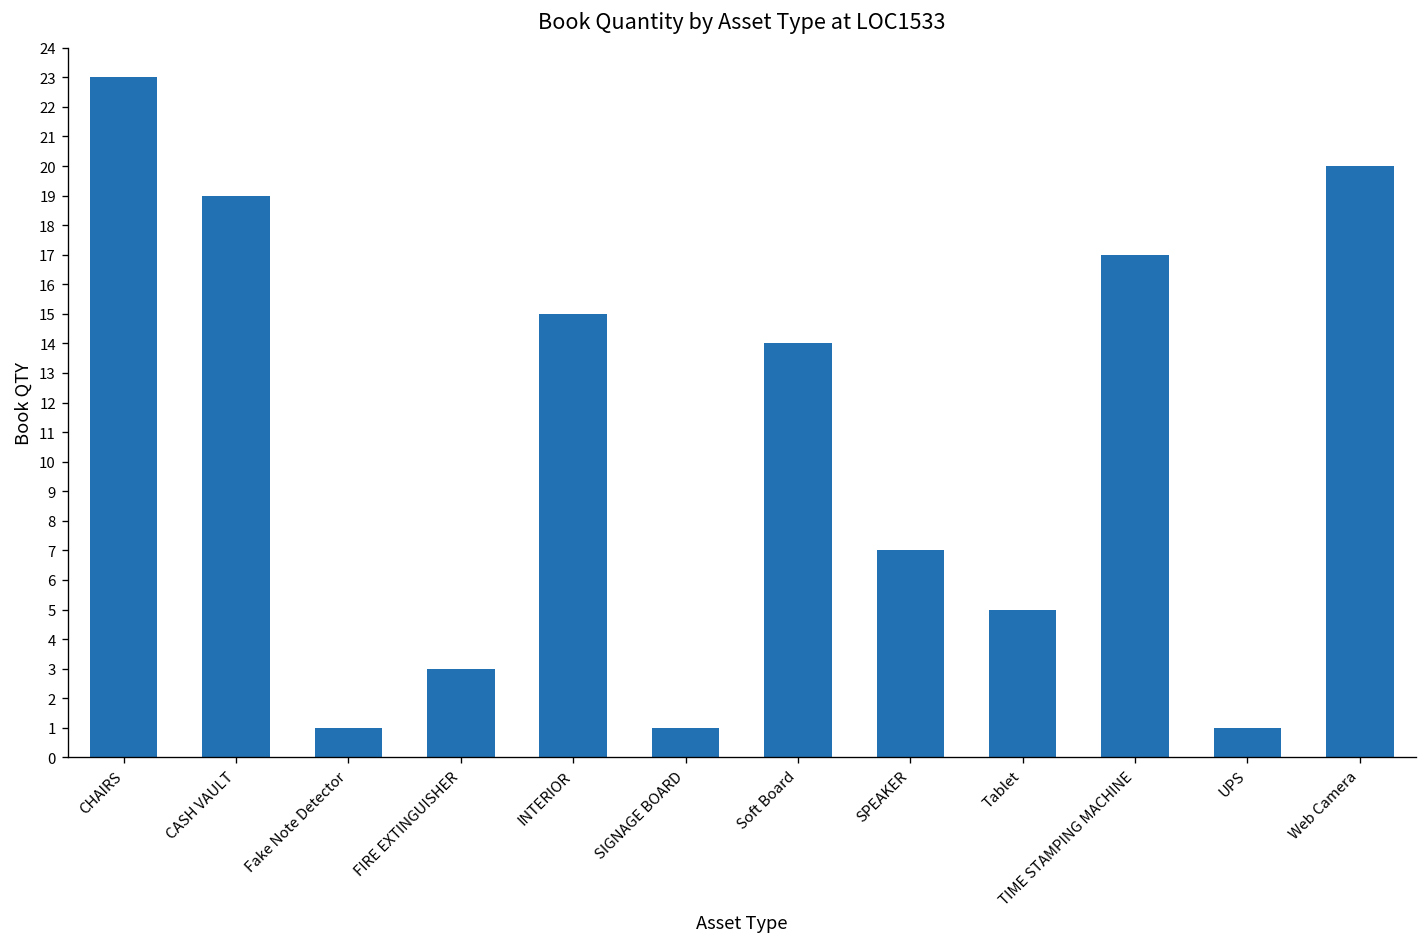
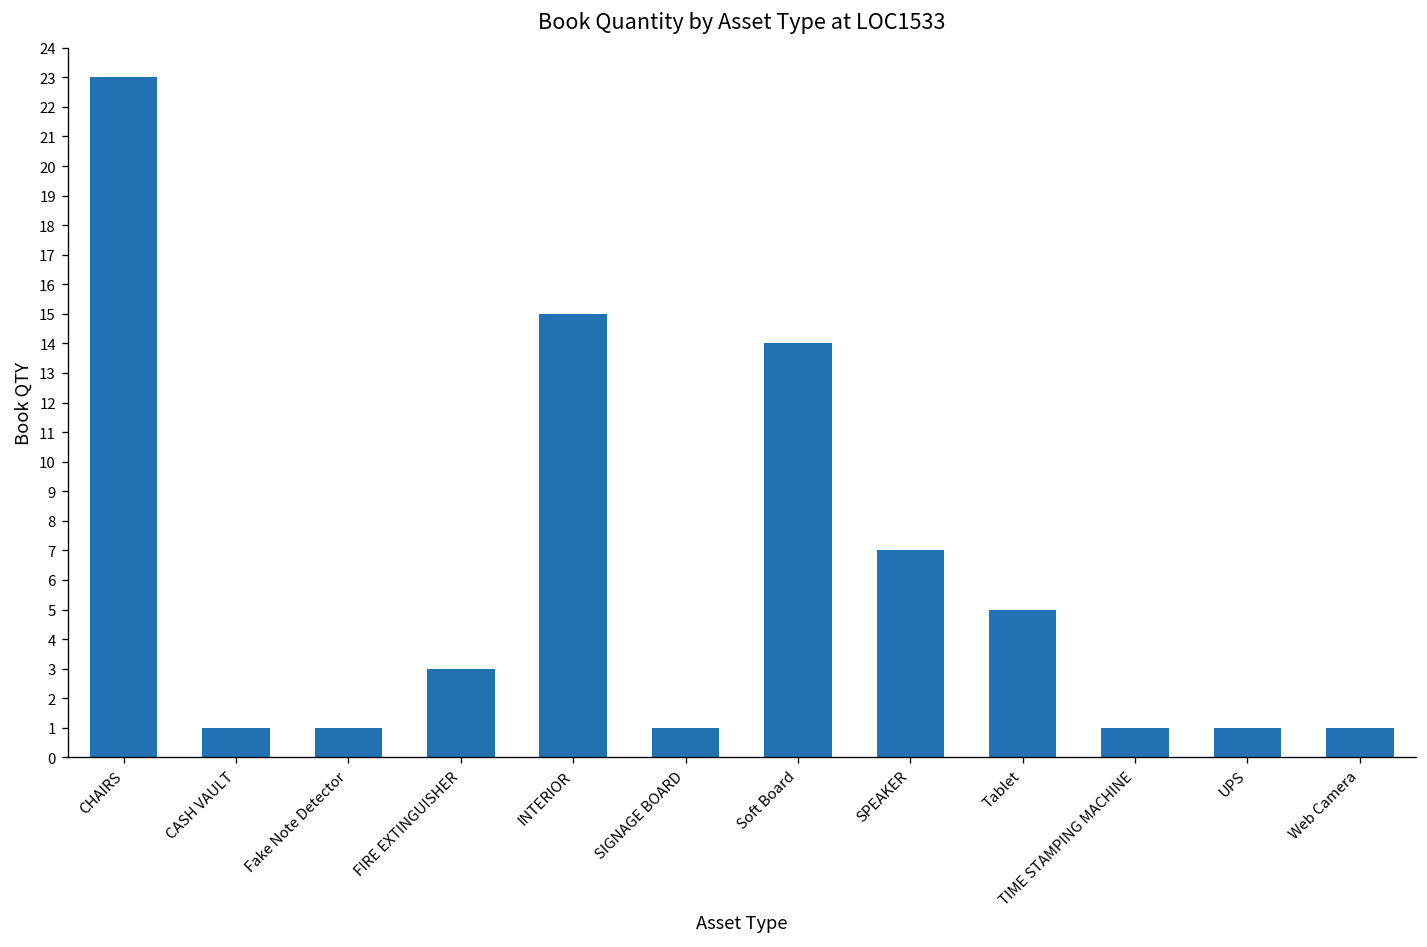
CASH VAULT: 19 -> 1
TIME STAMPING MACHINE: 17 -> 1
Web Camera: 20 -> 1
